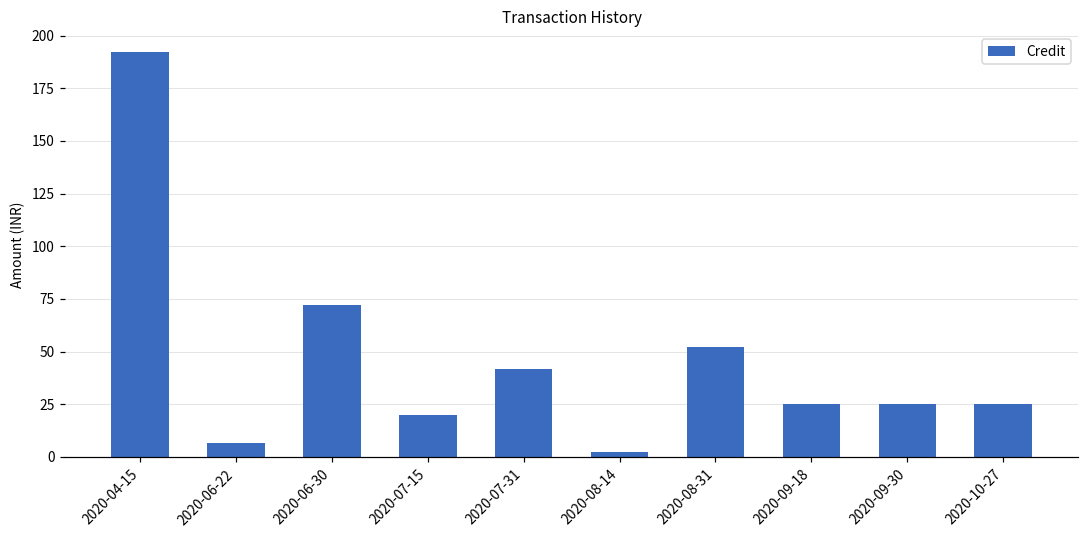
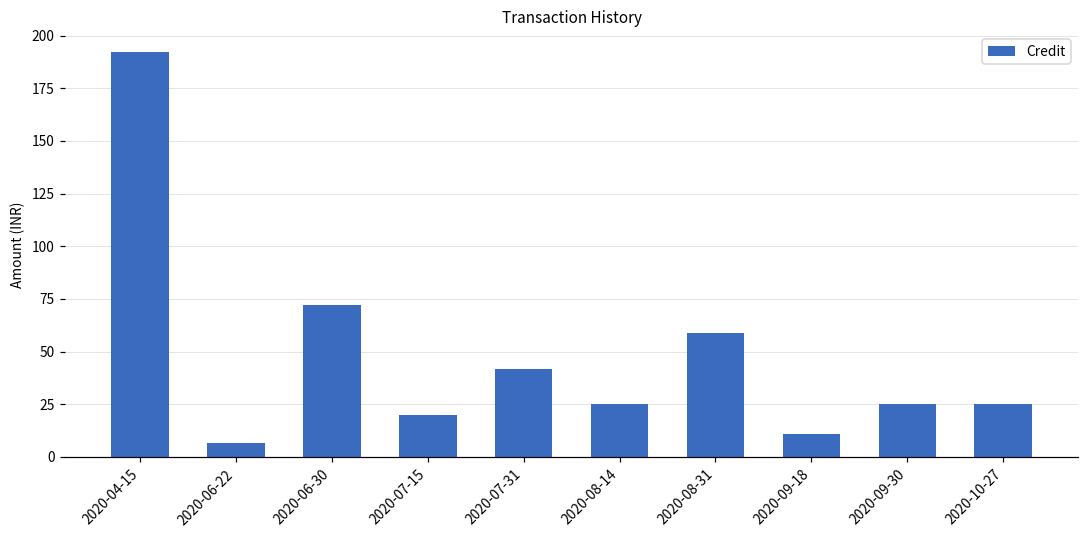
2020-08-14: 2 -> 25
2020-08-31: 52 -> 59
2020-09-18: 25 -> 11
